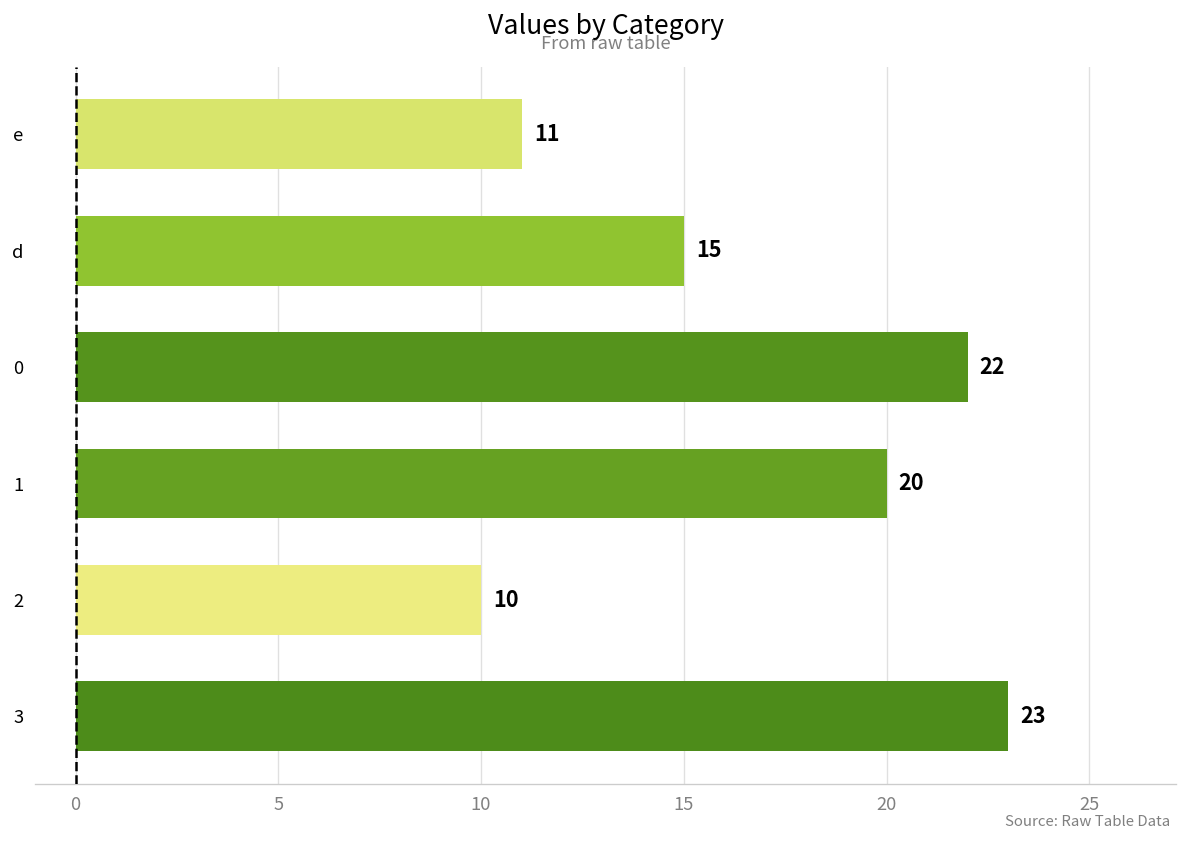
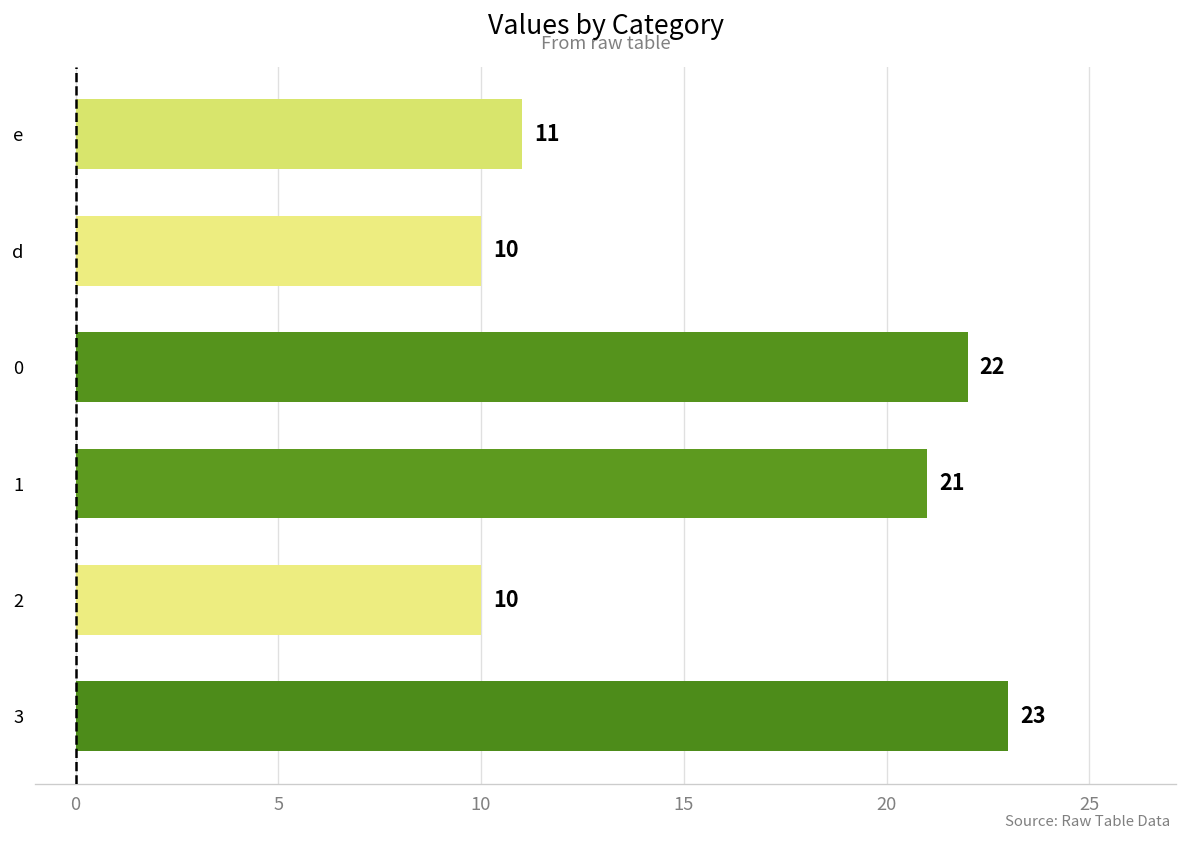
d: 15 -> 10
1: 20 -> 21
